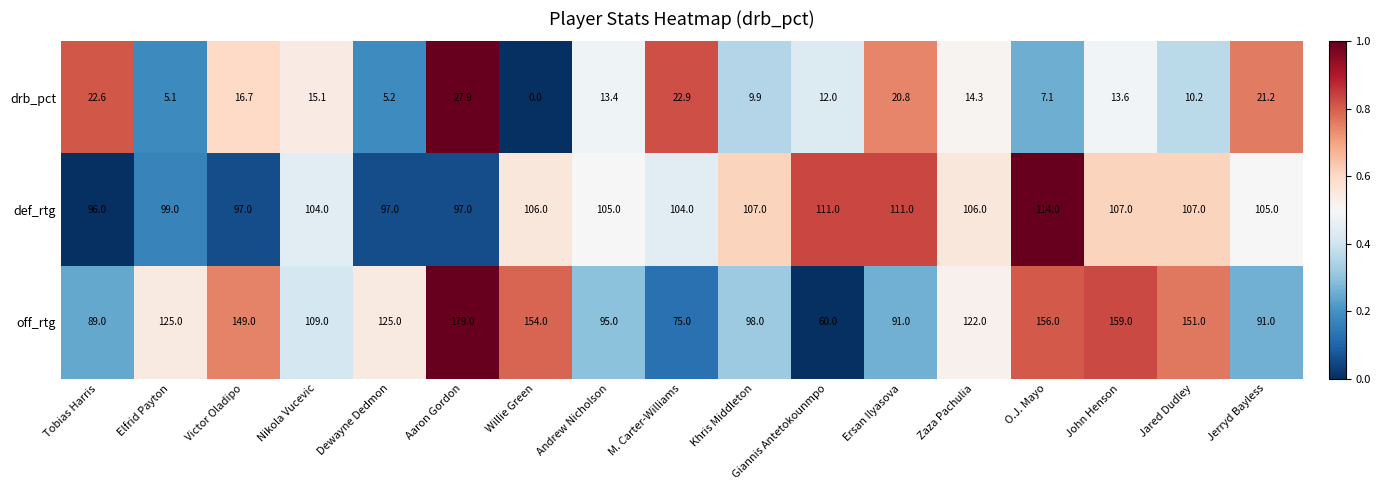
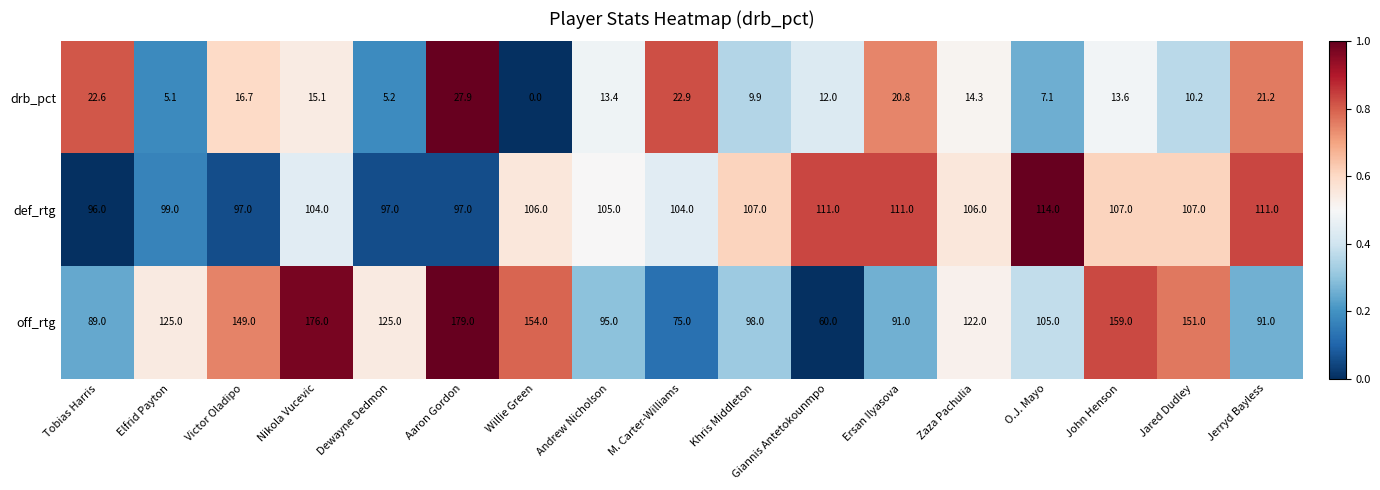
def_rtg, Jerryd Bayless: 105.0 -> 111.0
off_rtg, Nikola Vucevic: 109.0 -> 176.0
off_rtg, O.J. Mayo: 156.0 -> 105.0
